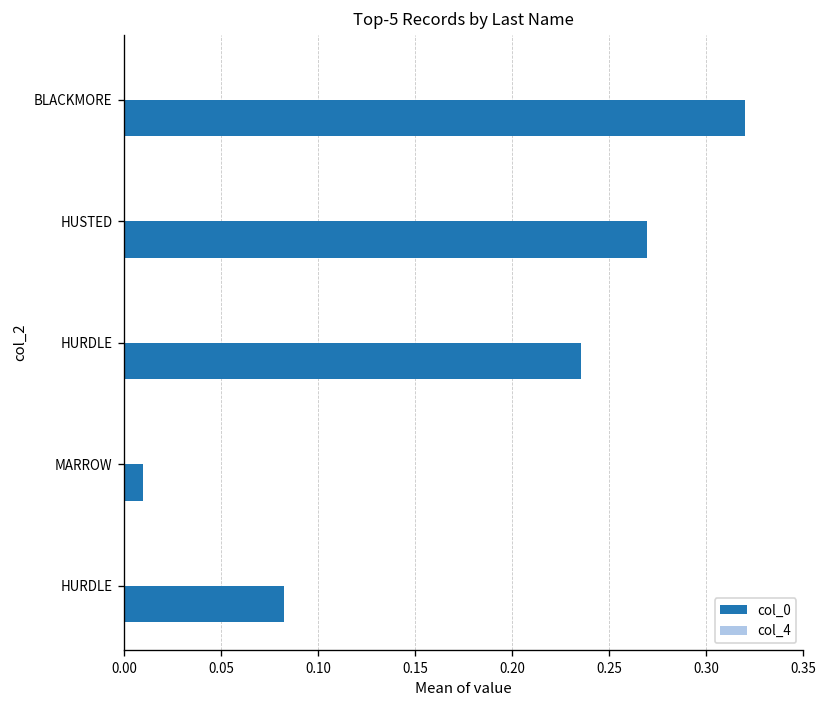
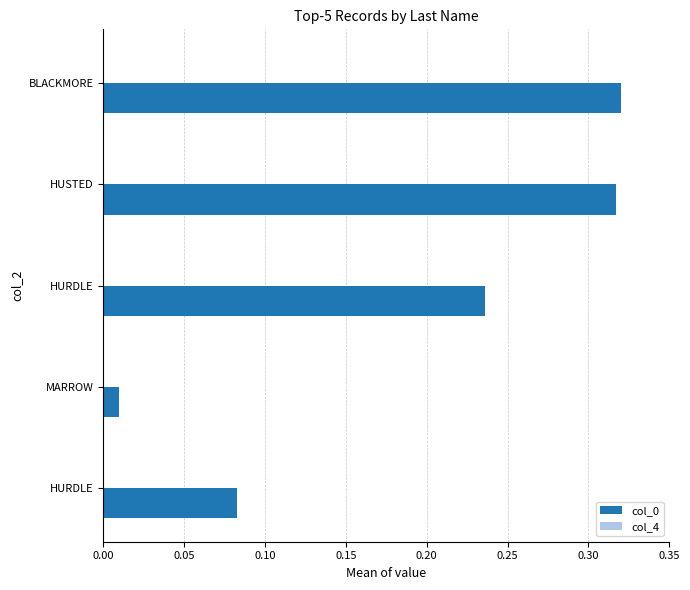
col_0, HUSTED: 0.270 -> 0.317
